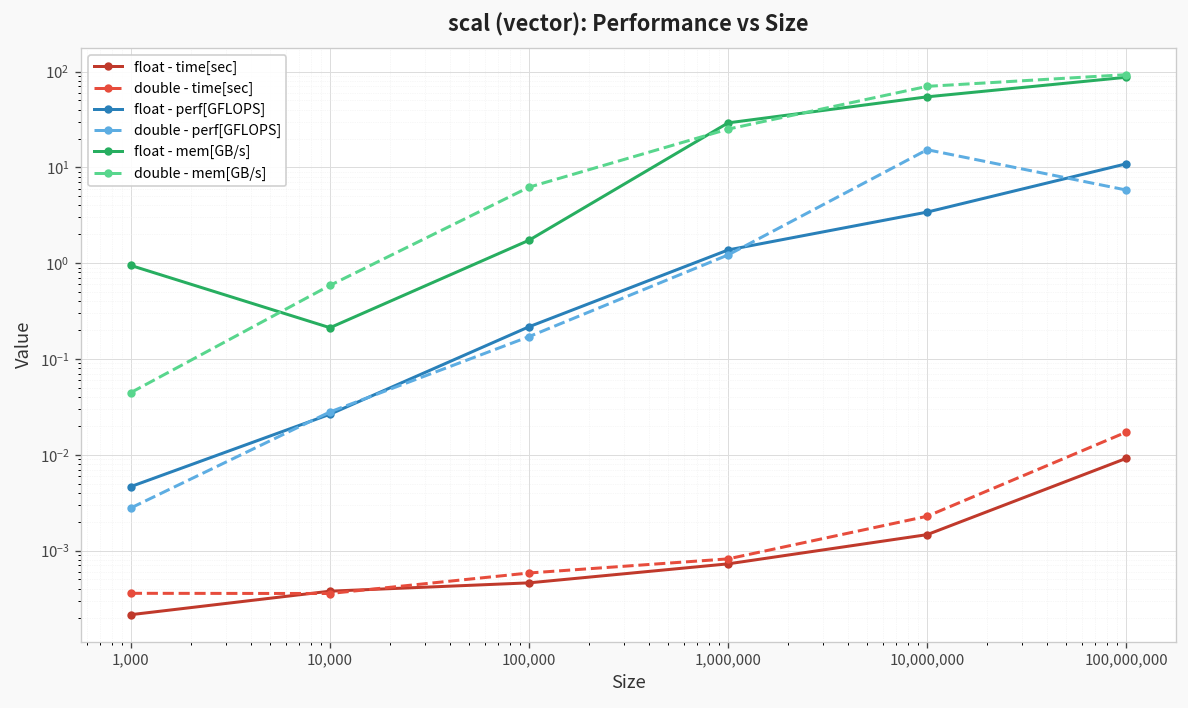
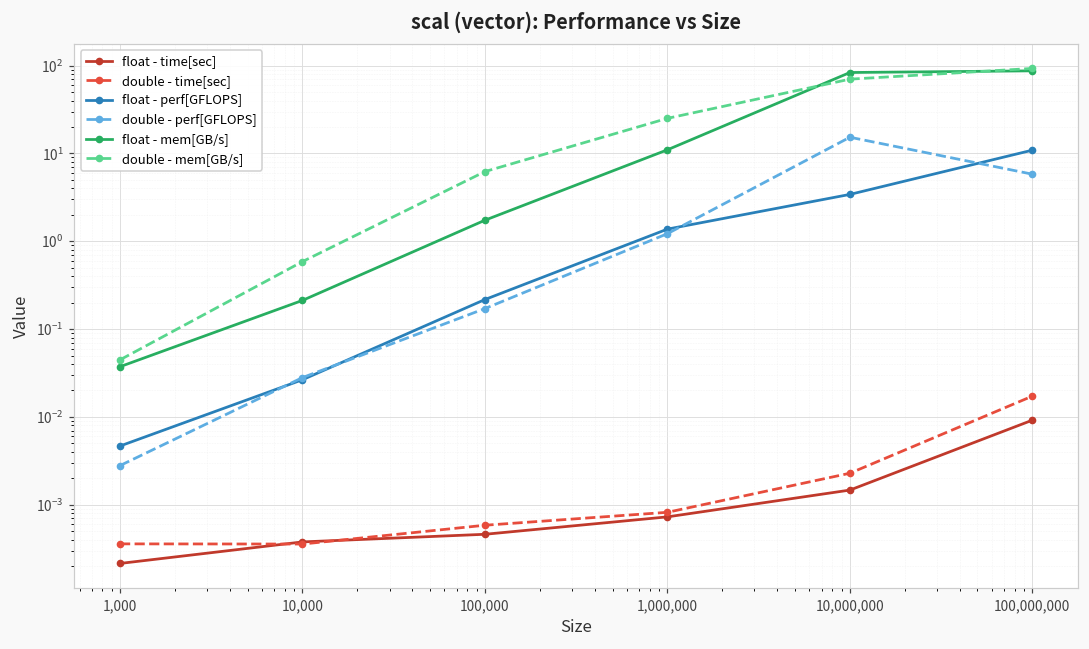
float - mem[GB/s], 1,000: 0.9 -> 0.04
float - mem[GB/s], 1,000,000: 29 -> 11
float - mem[GB/s], 10,000,000: 50 -> 80
